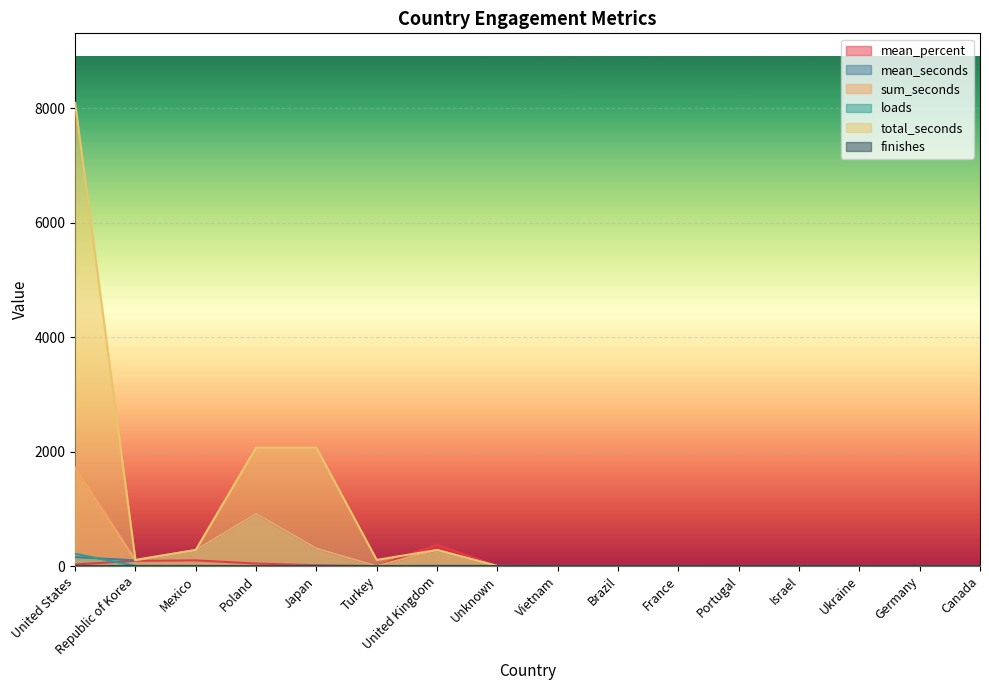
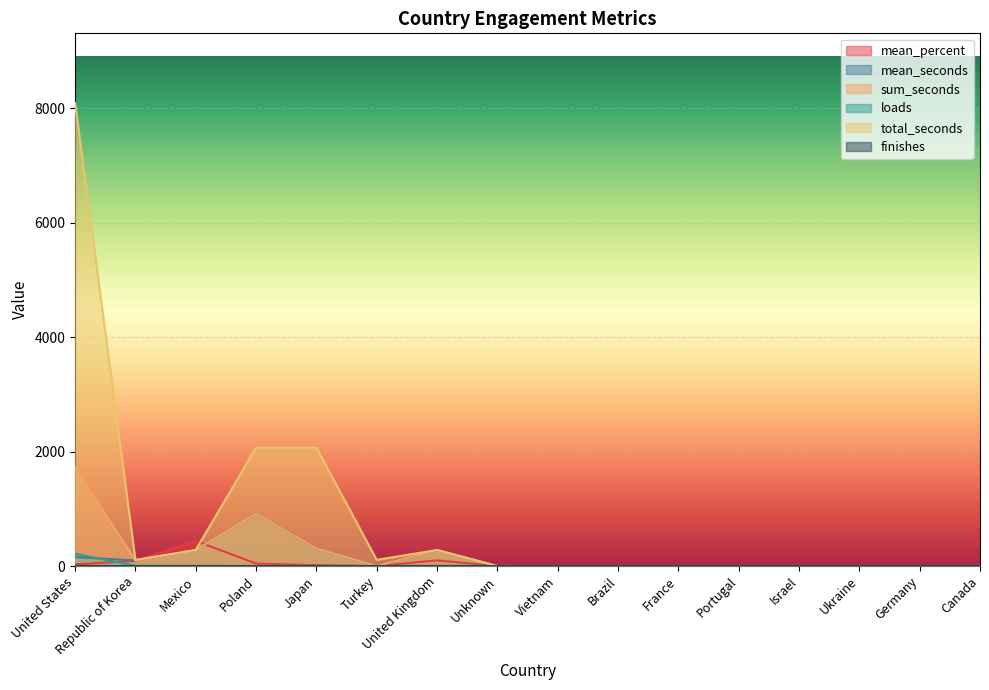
mean_percent, Mexico: 100 -> 400
mean_percent, United Kingdom: 400 -> 100
